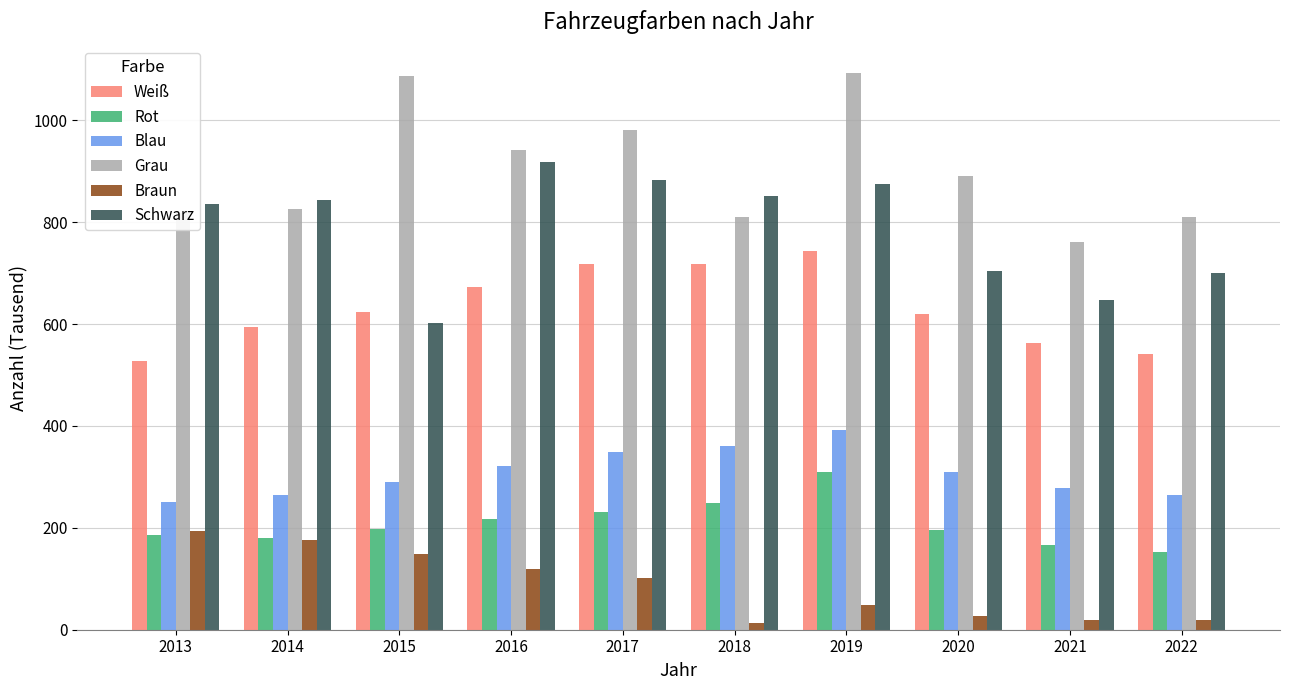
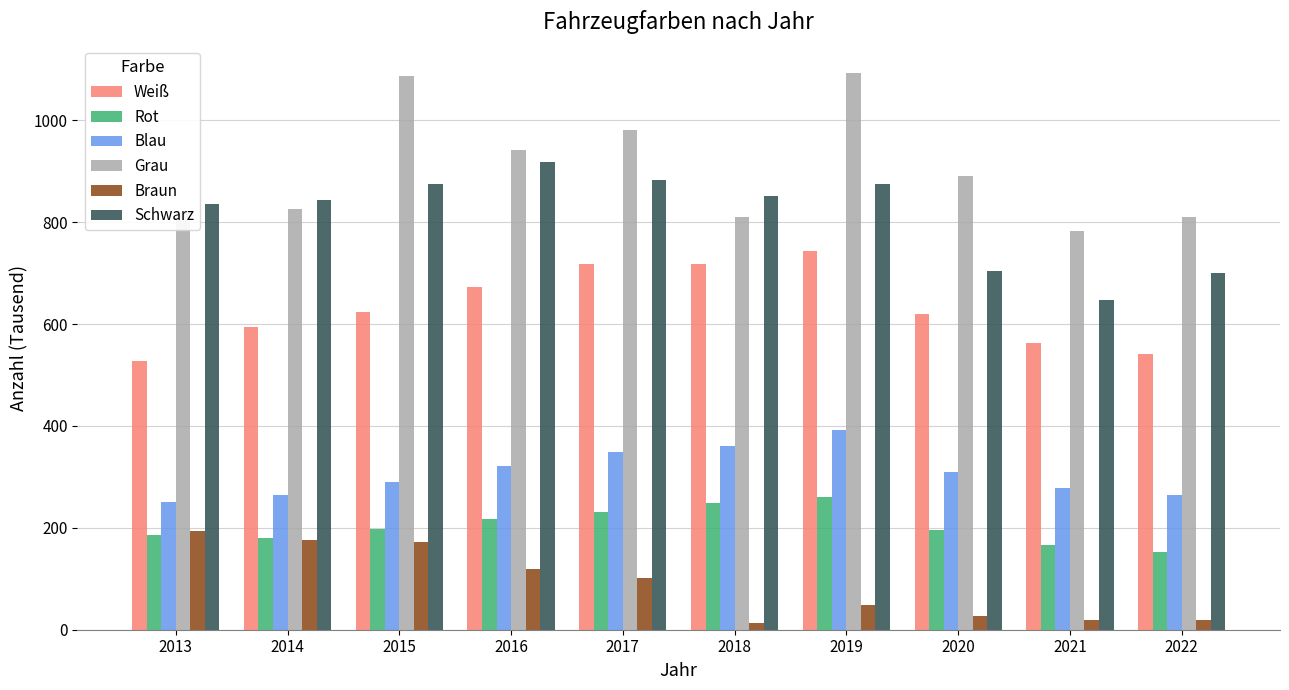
Braun, 2015: 150 -> 170
Schwarz, 2015: 600 -> 880
Rot, 2019: 310 -> 260
Grau, 2021: 760 -> 780
